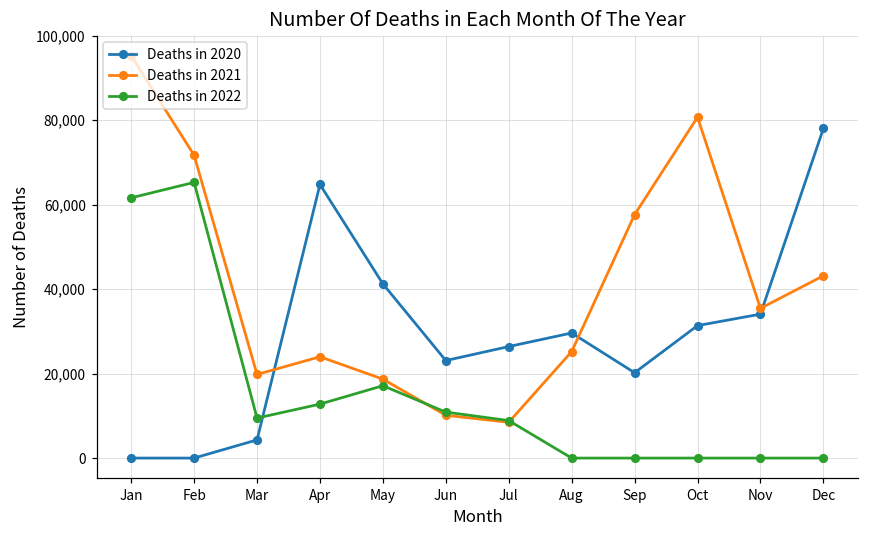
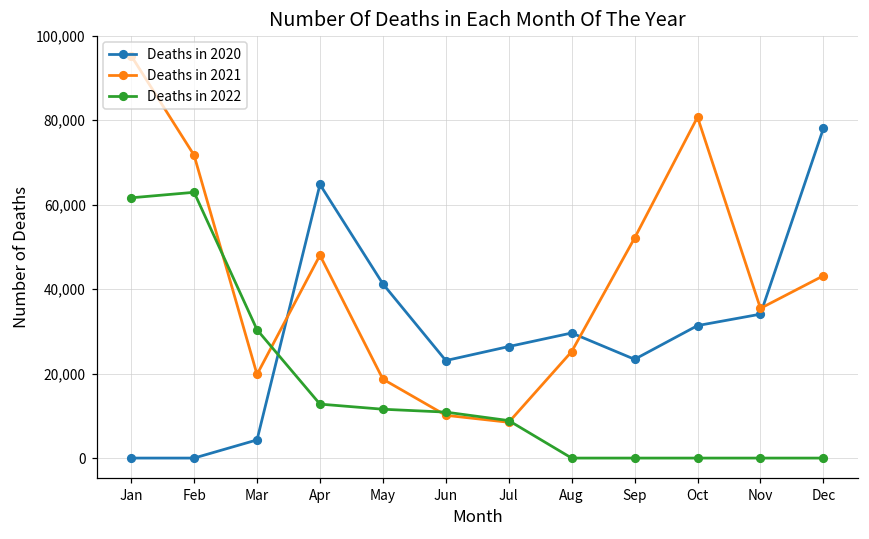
Deaths in 2022, Feb: 65,000 -> 63,000
Deaths in 2022, Mar: 9,000 -> 30,000
Deaths in 2021, Apr: 24,000 -> 48,000
Deaths in 2022, May: 17,000 -> 12,000
Deaths in 2020, Sep: 20,000 -> 23,000
Deaths in 2021, Sep: 58,000 -> 52,000
